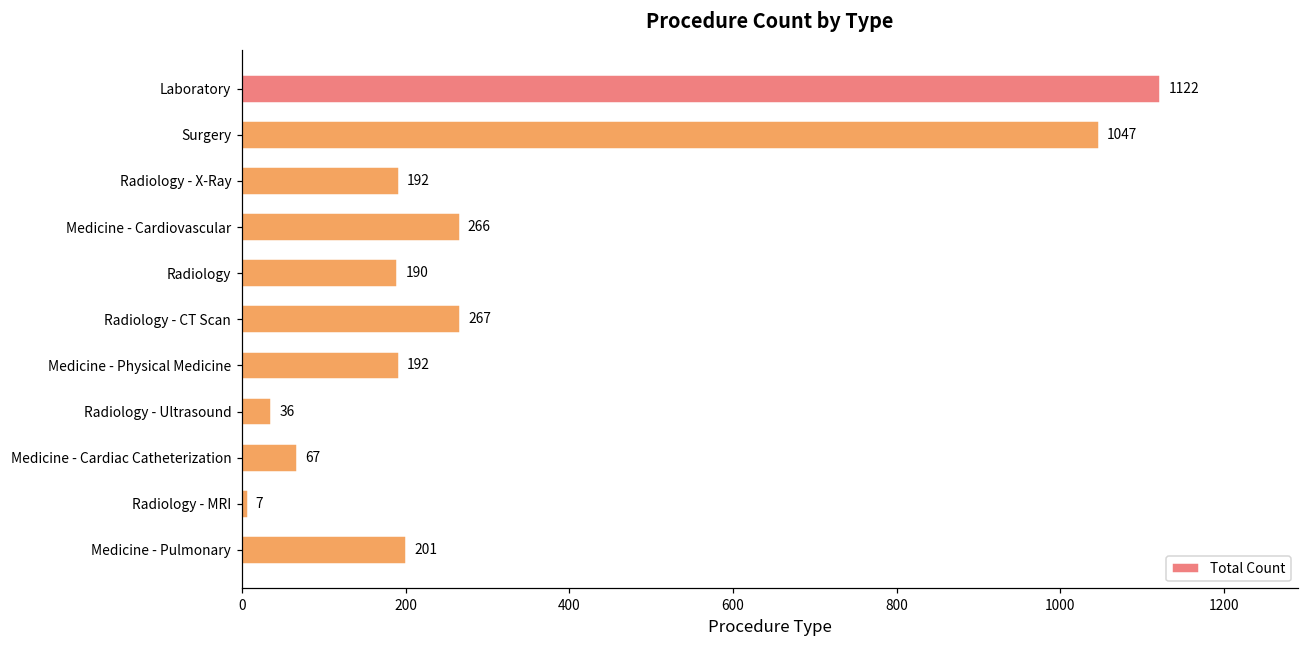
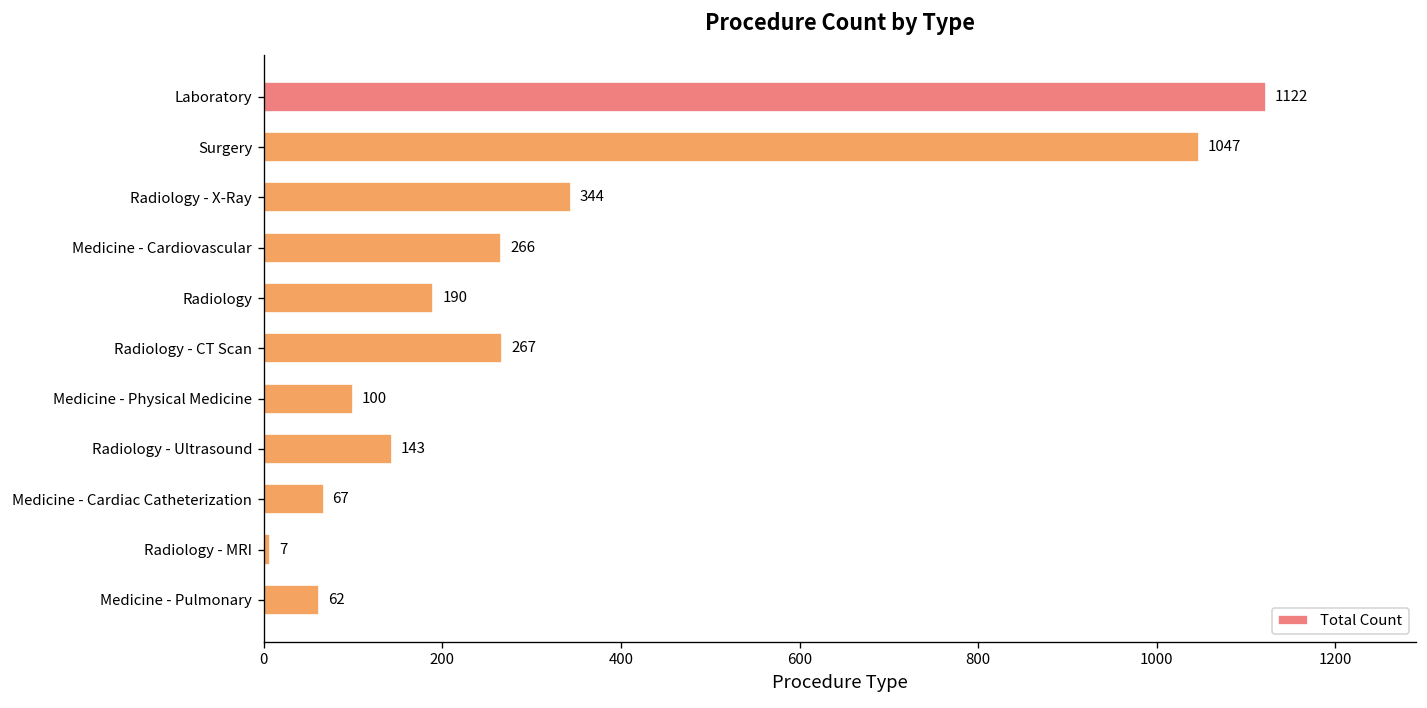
Radiology - X-Ray: 192 -> 344
Medicine - Physical Medicine: 192 -> 100
Radiology - Ultrasound: 36 -> 143
Medicine - Pulmonary: 201 -> 62
